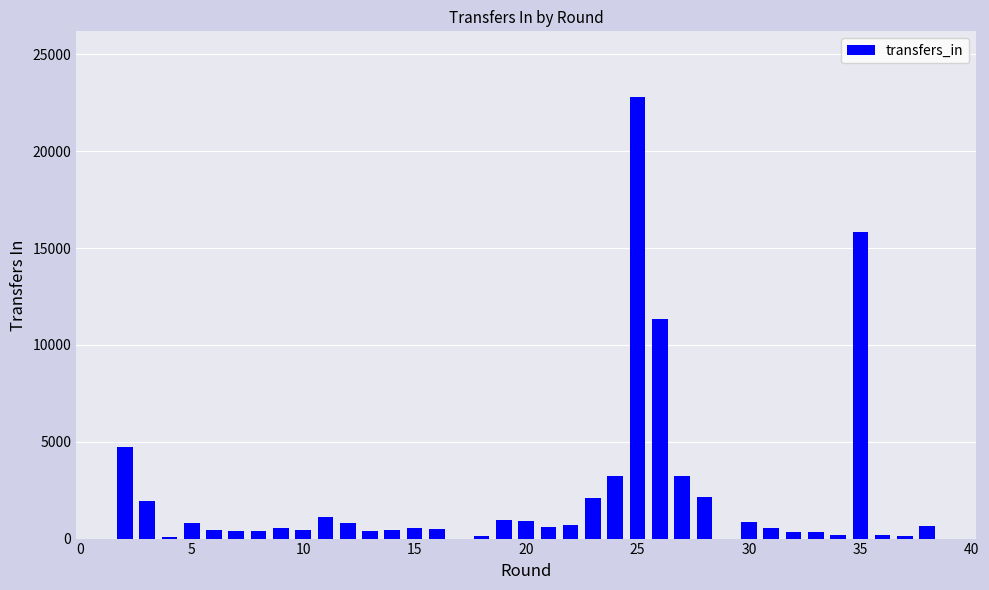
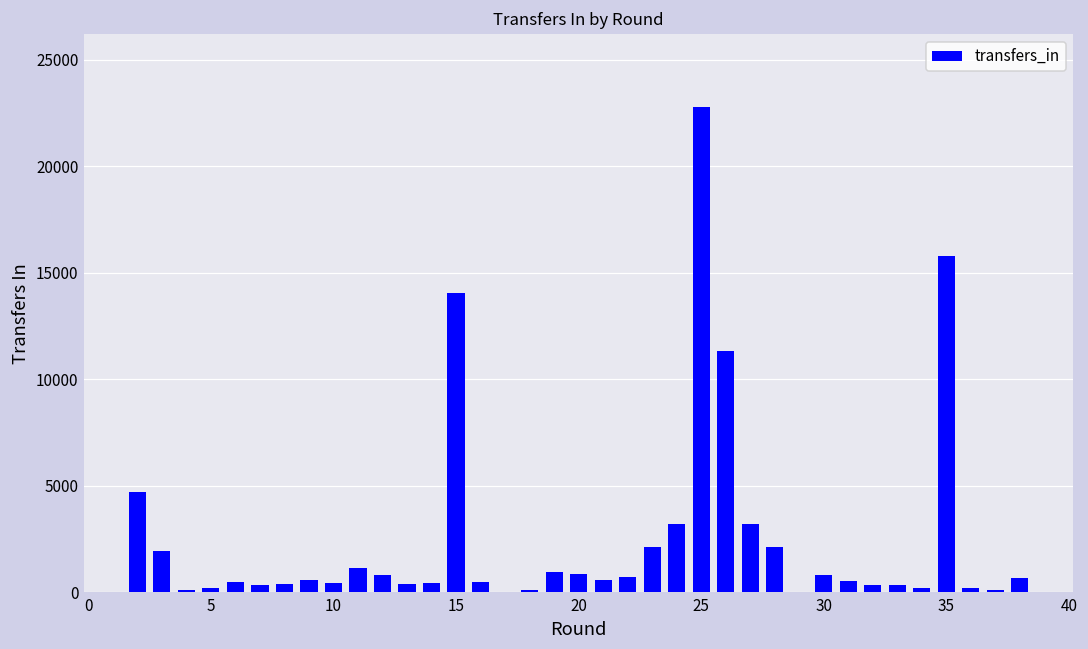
5: 800 -> 200
15: 600 -> 14000
